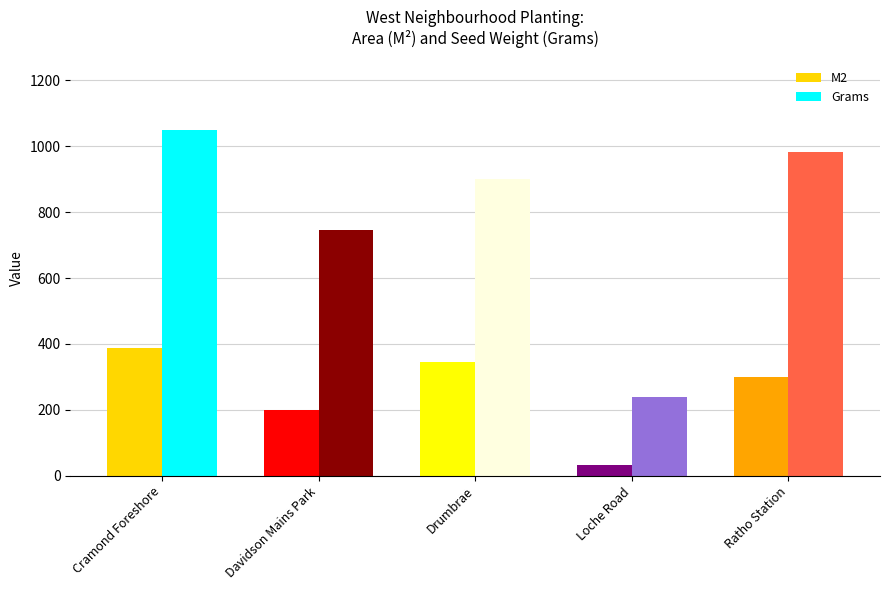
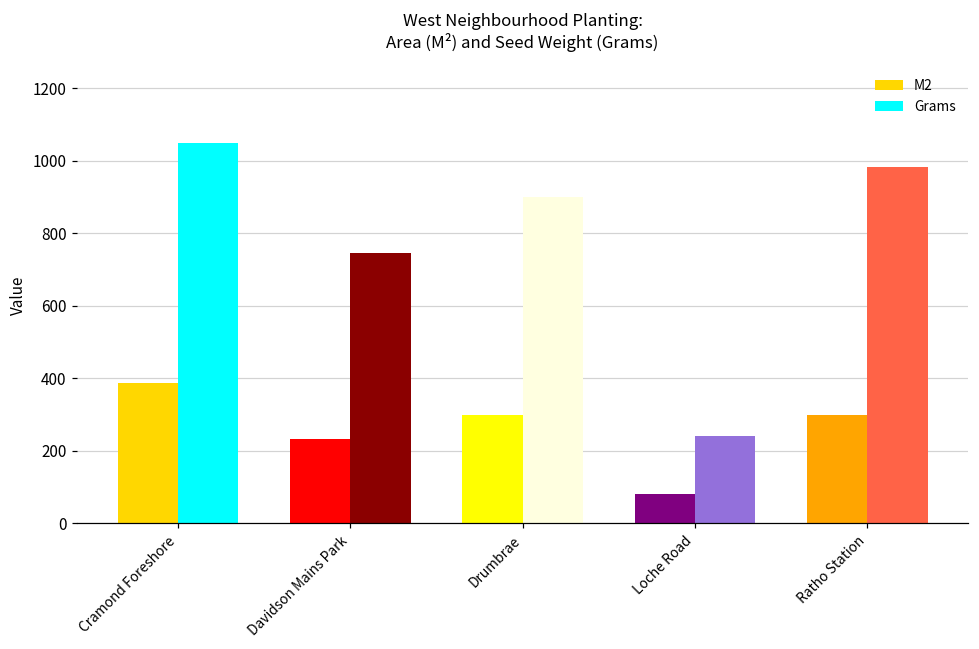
M2, Davidson Mains Park: 200 -> 230
M2, Drumbrae: 350 -> 300
M2, Loche Road: 30 -> 80
